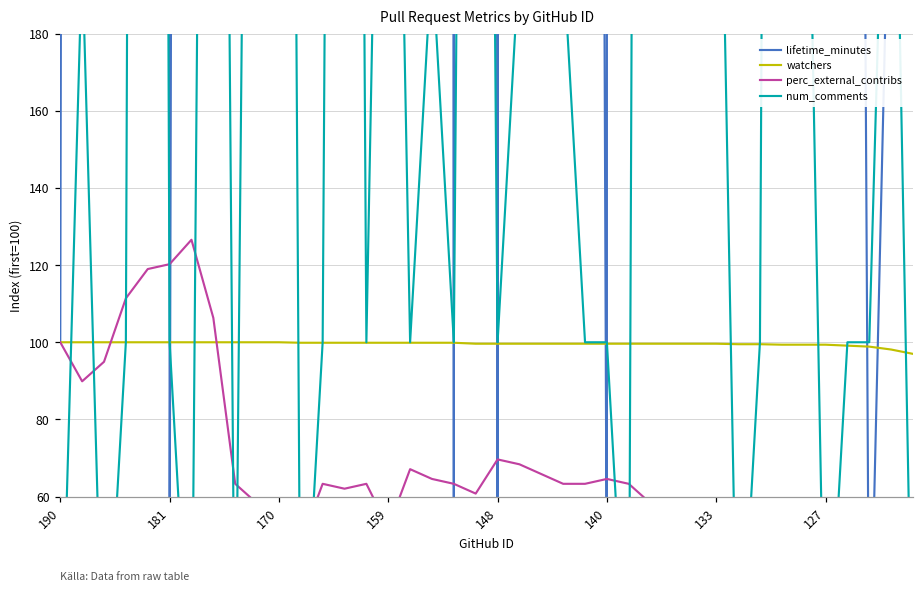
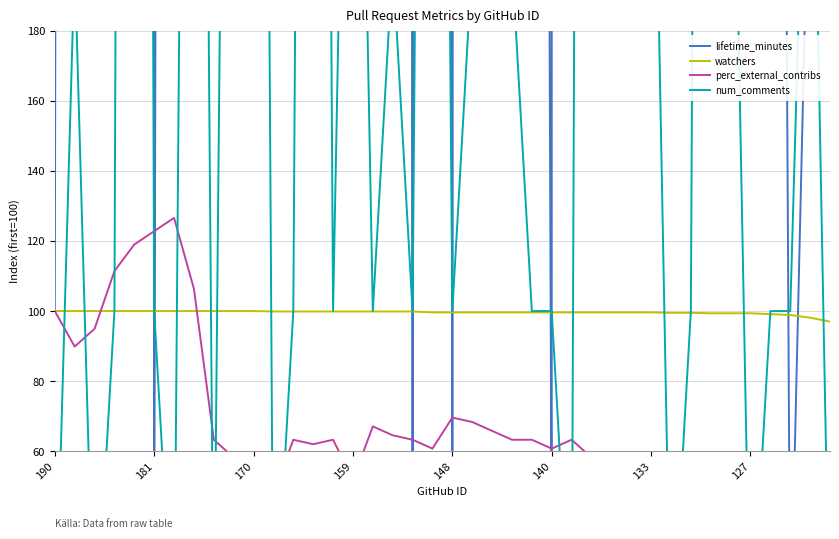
perc_external_contribs, 181: 120 -> 123
perc_external_contribs, 140: 65 -> 61
